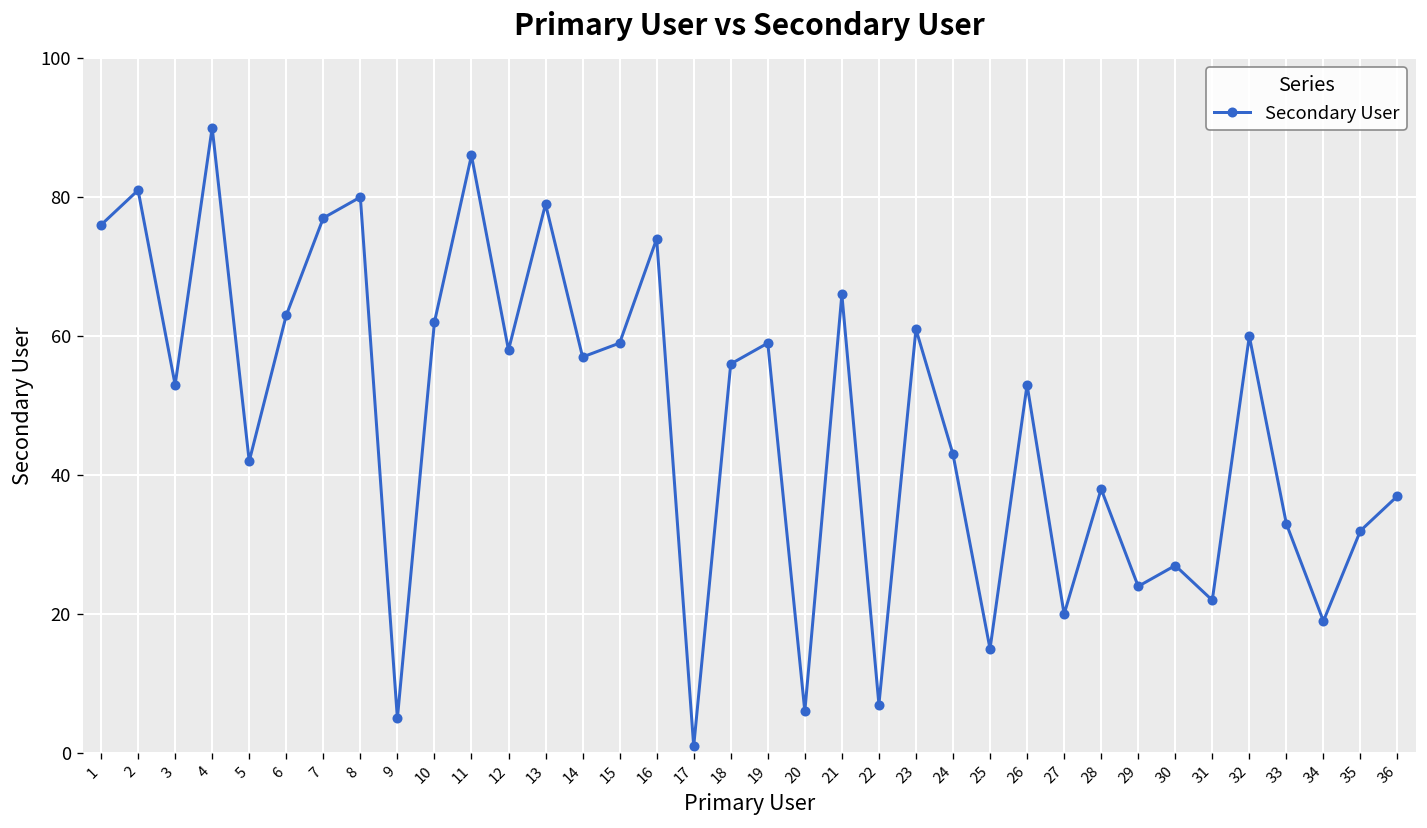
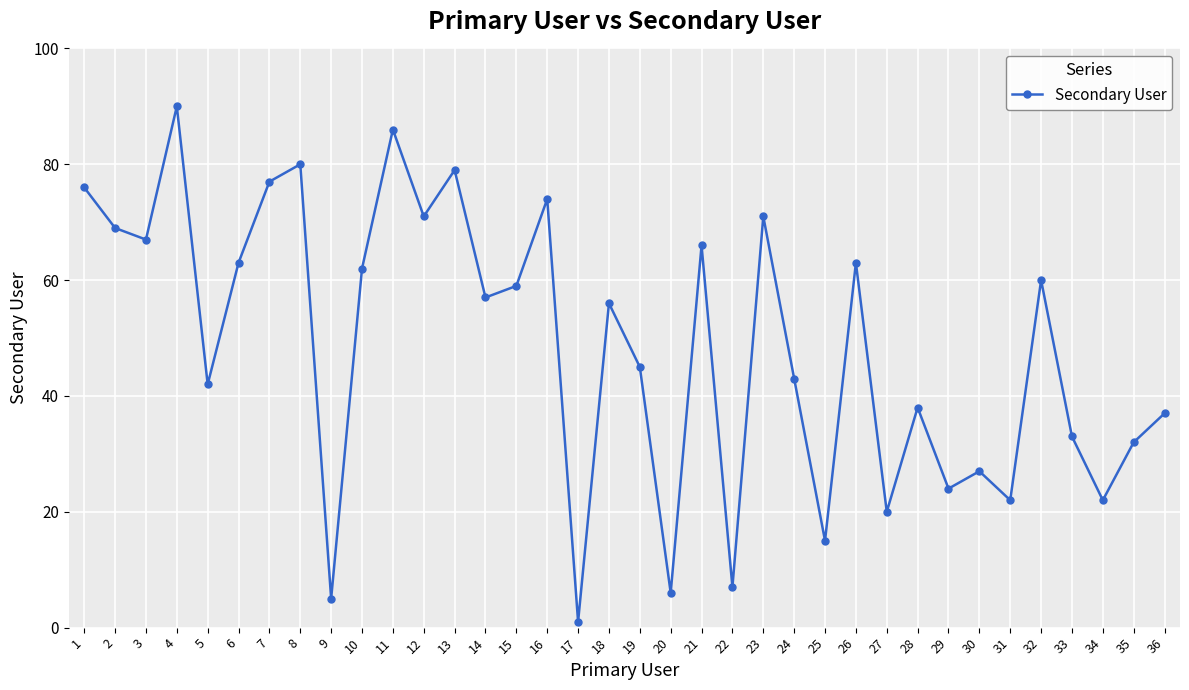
2: 81 -> 69
3: 53 -> 67
12: 58 -> 71
19: 59 -> 45
23: 61 -> 71
26: 53 -> 63
34: 19 -> 22
